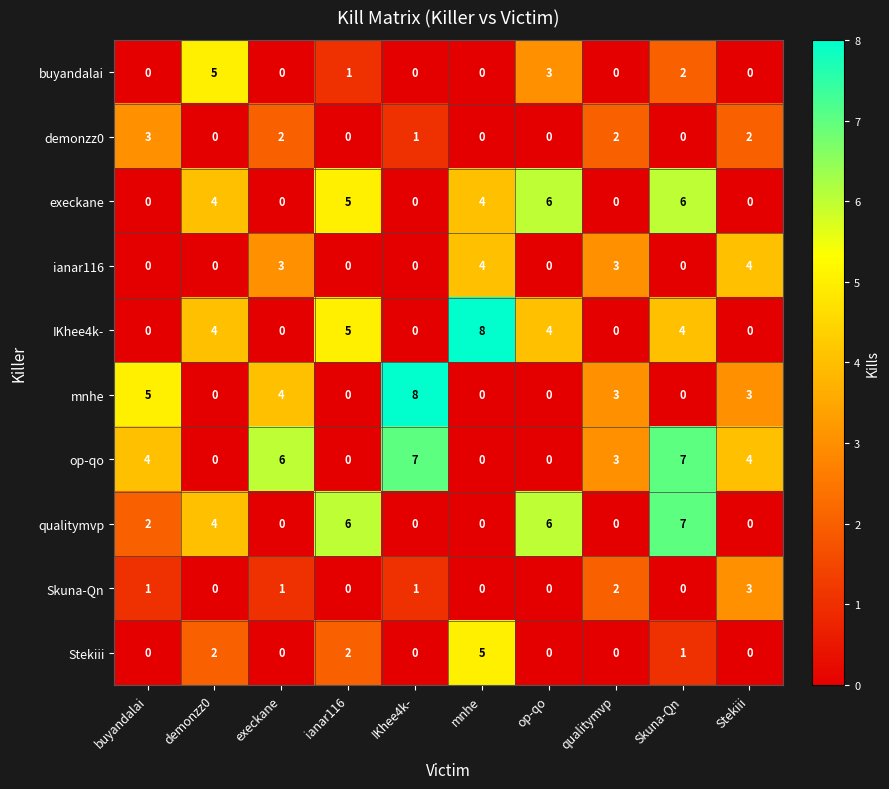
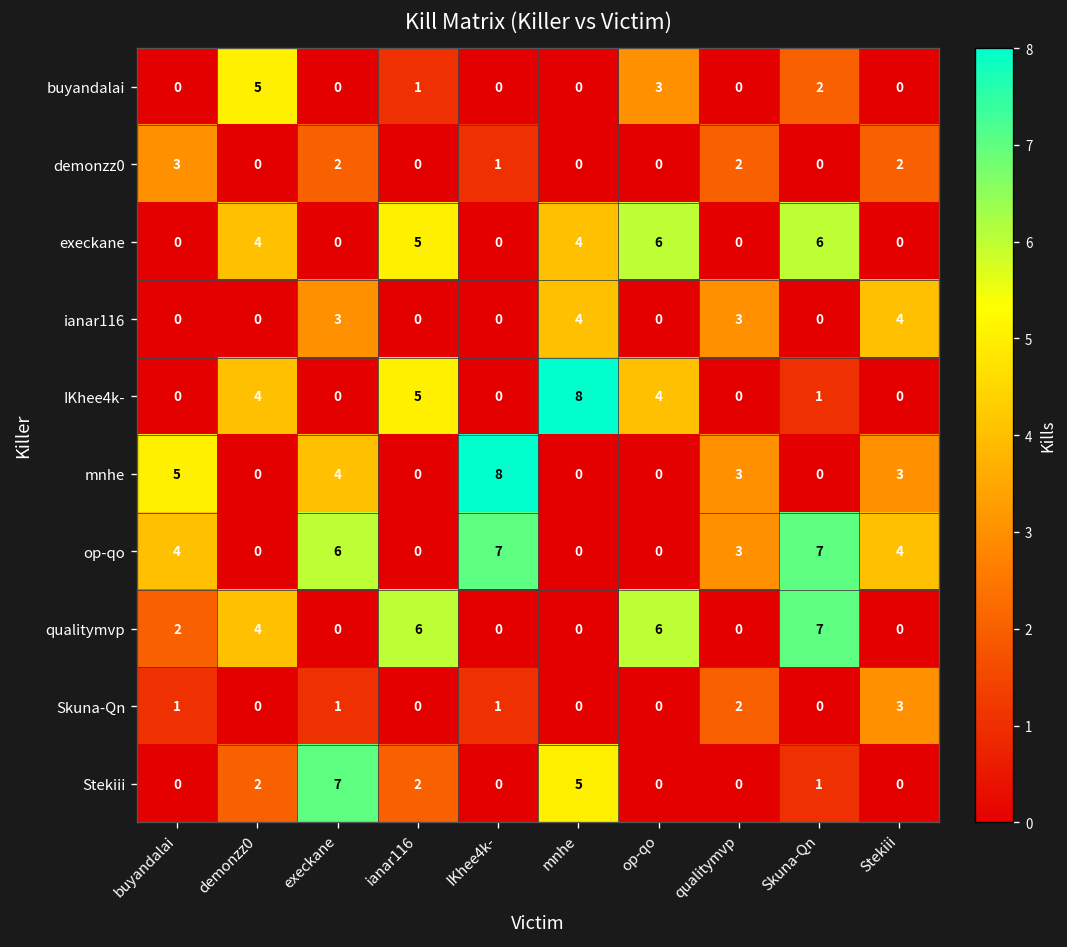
IKhee4k-, Skuna-Qn: 4 -> 1
Stekiii, execkane: 0 -> 7
